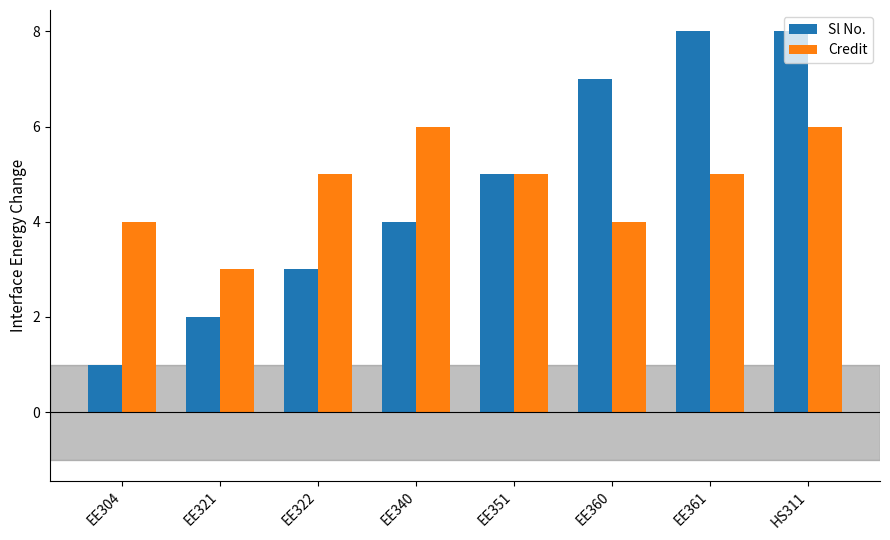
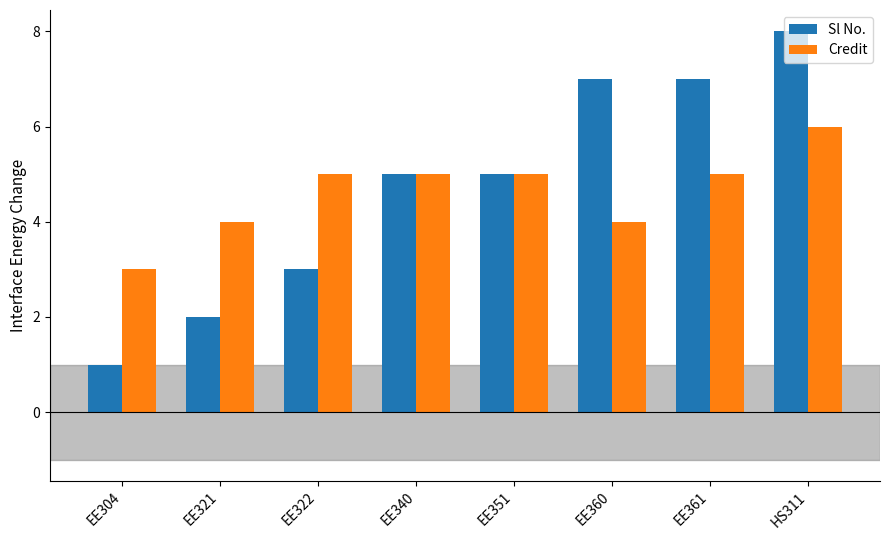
Credit, EE304: 4 -> 3
Credit, EE321: 3 -> 4
Sl No., EE340: 4 -> 5
Credit, EE340: 6 -> 5
Sl No., EE361: 8 -> 7
